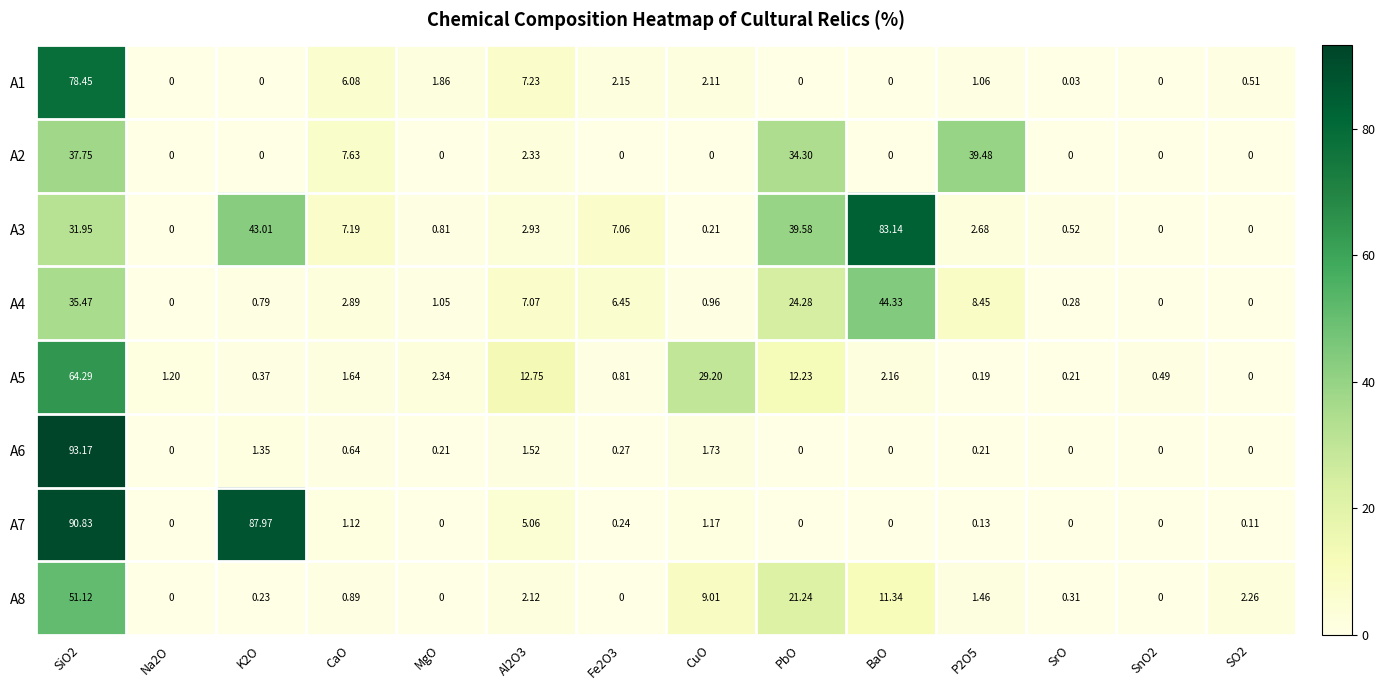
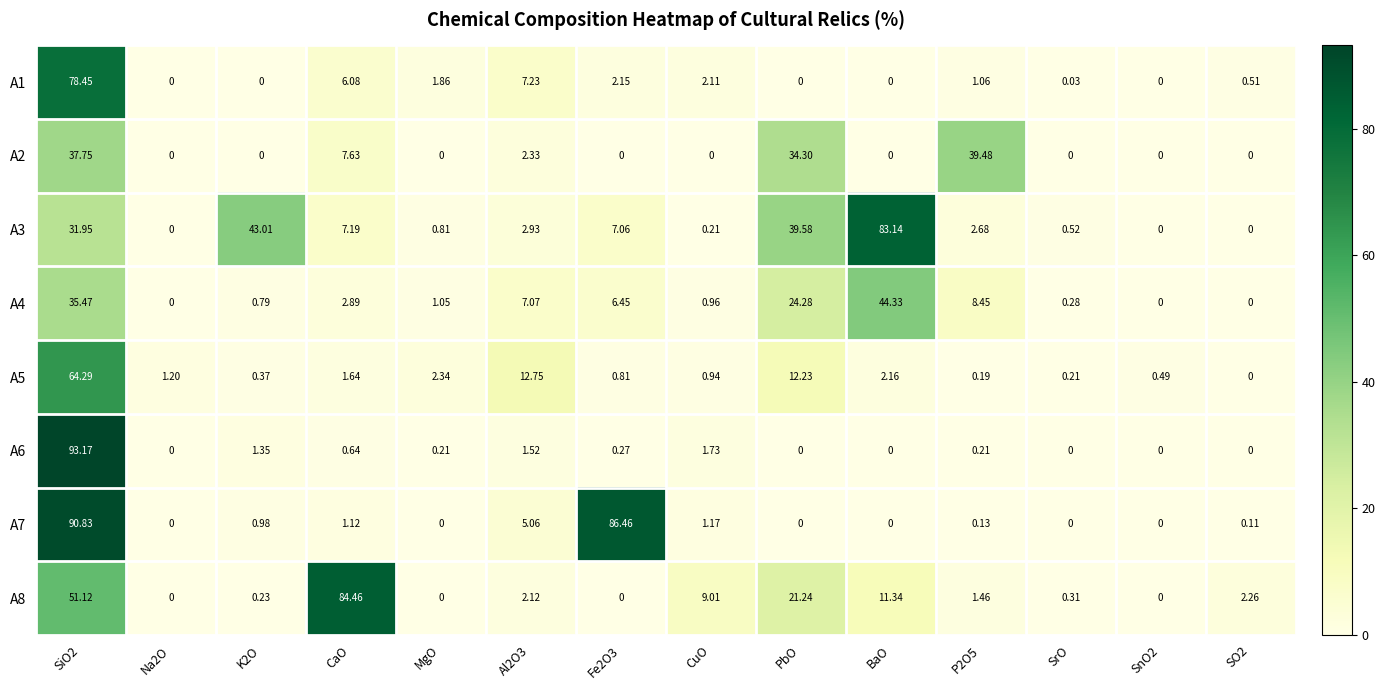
A5, CuO: 29.20 -> 0.94
A7, K2O: 87.97 -> 0.98
A7, Fe2O3: 0.24 -> 86.46
A8, CaO: 0.89 -> 84.46
